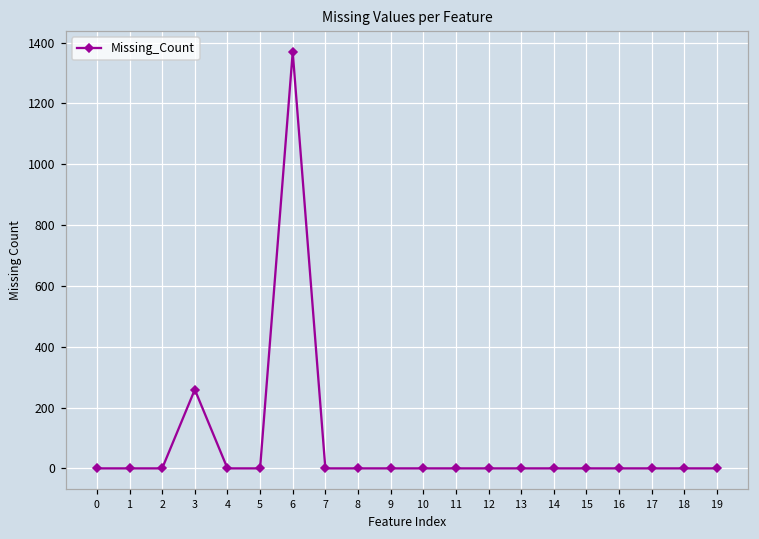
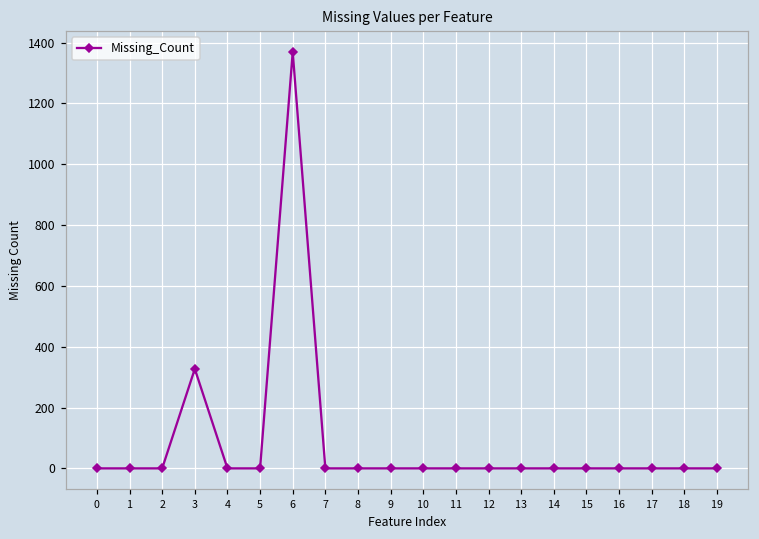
3: 260 -> 330
